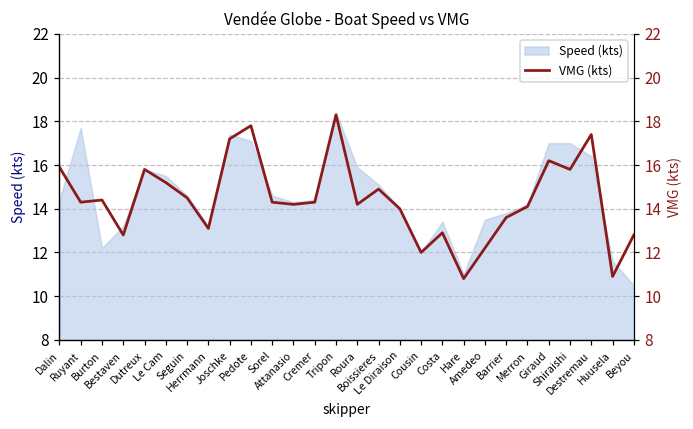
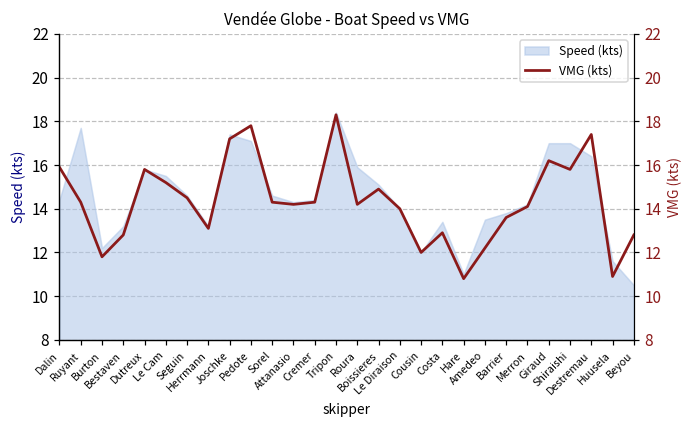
VMG (kts), Burton: 14.4 -> 11.8
